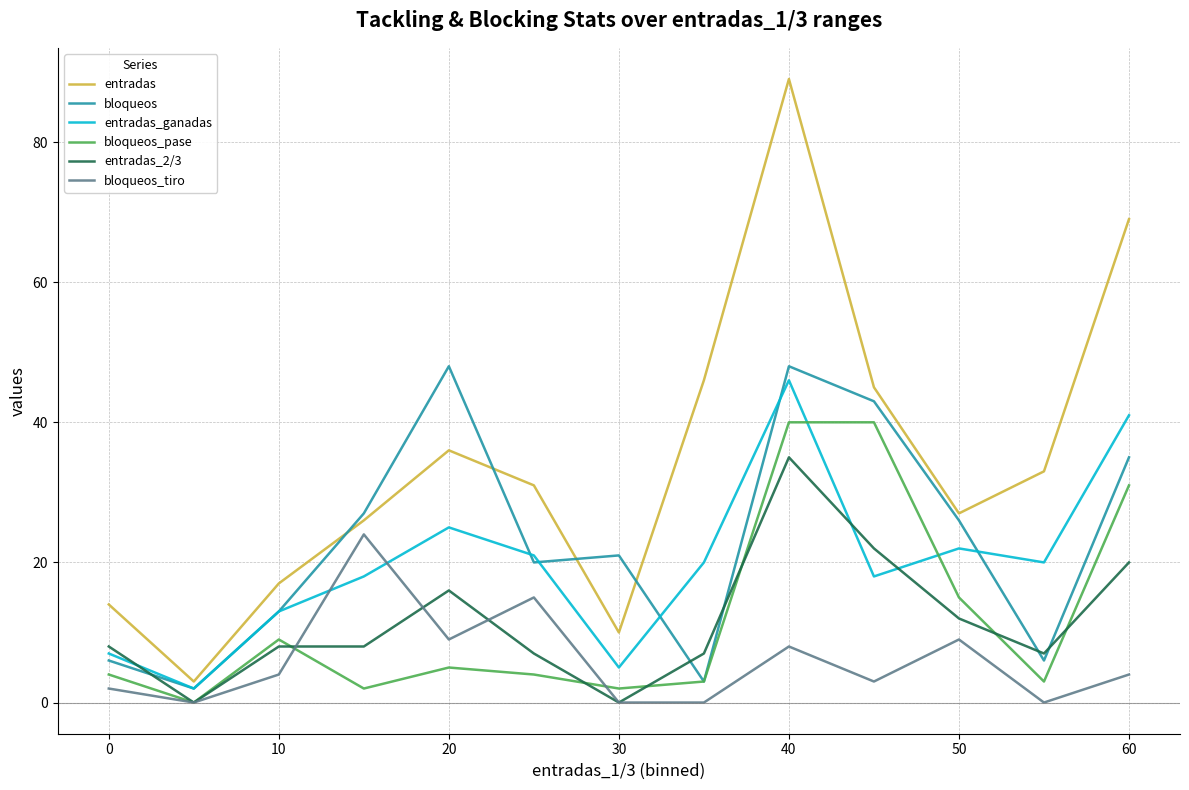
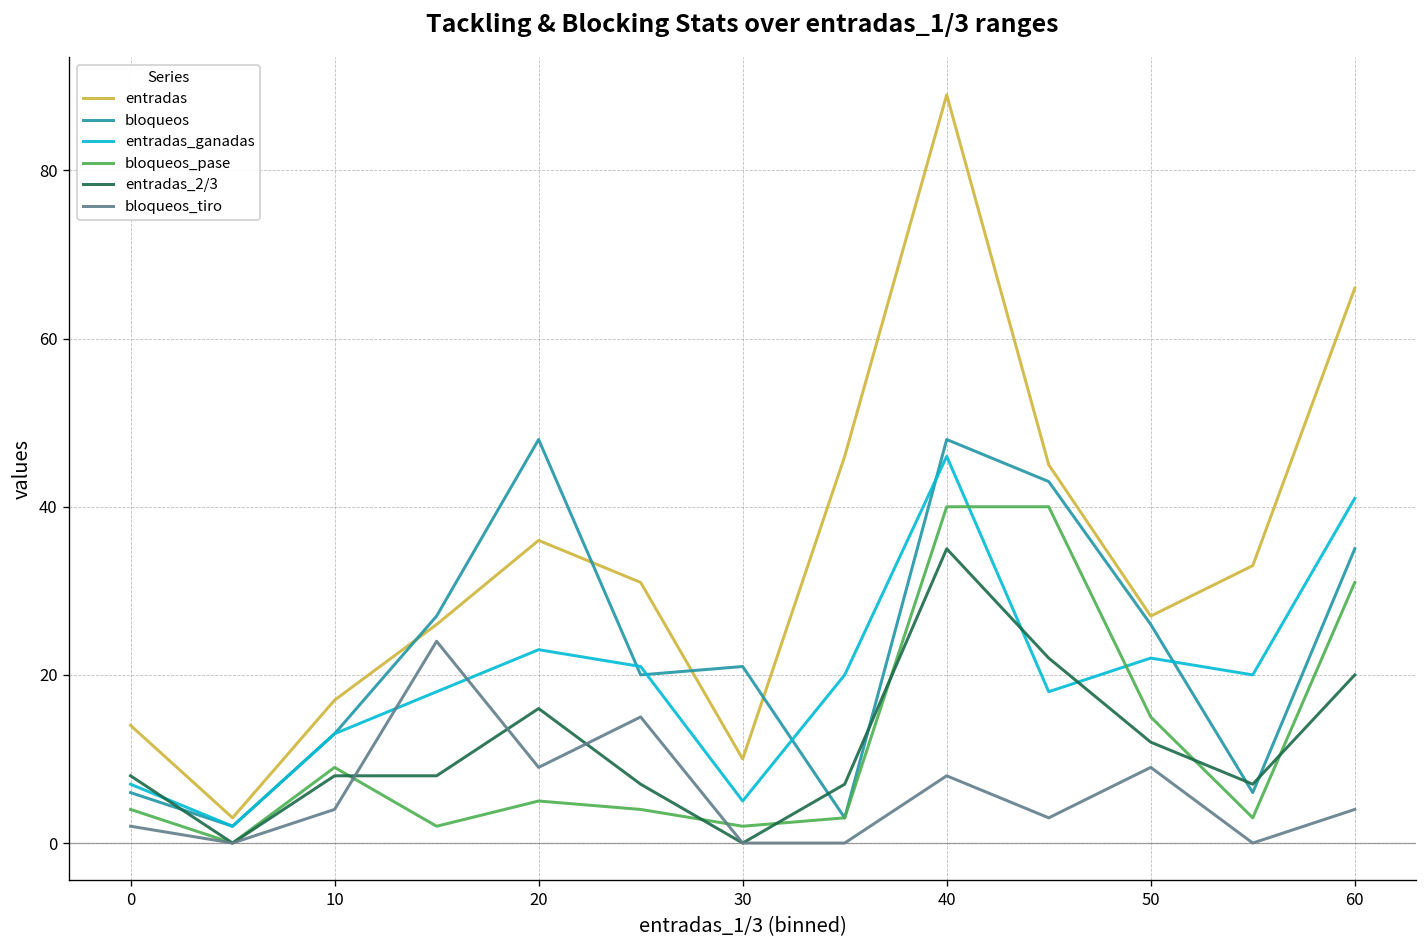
entradas_ganadas, 20: 25 -> 23
entradas, 60: 69 -> 66
